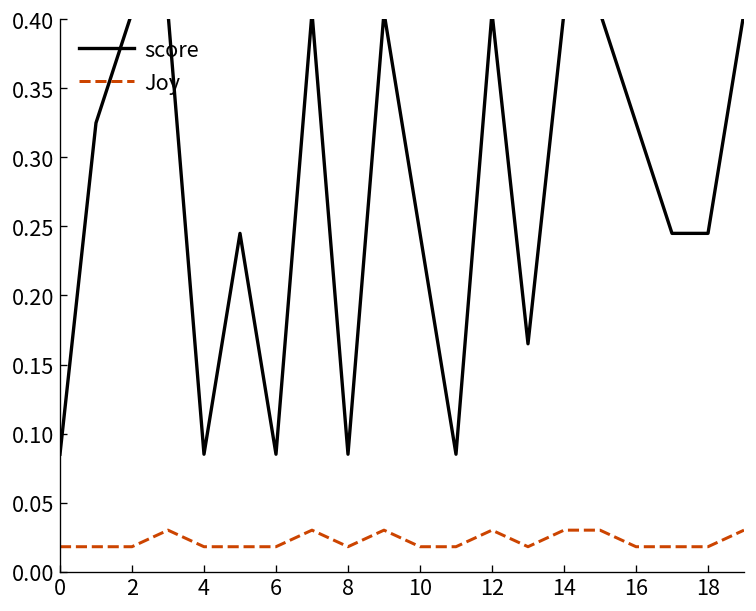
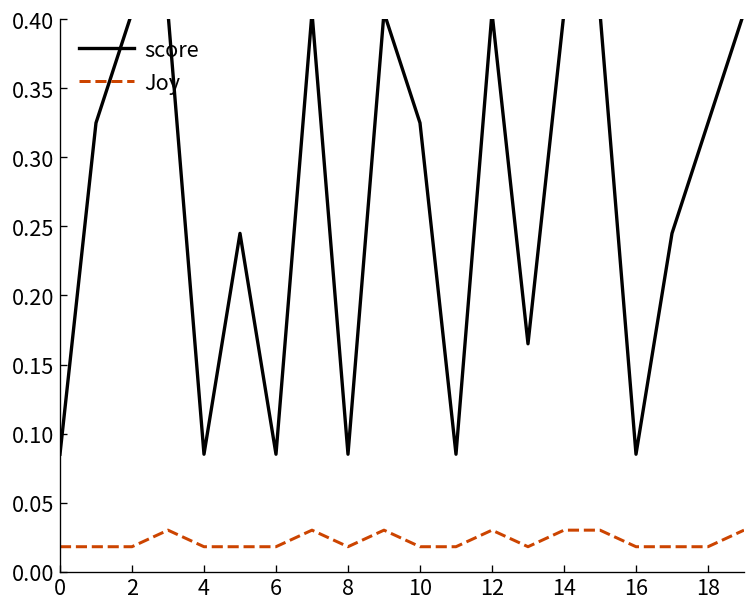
score, 10: 0.245 -> 0.325
score, 16: 0.325 -> 0.085
score, 18: 0.245 -> 0.325
